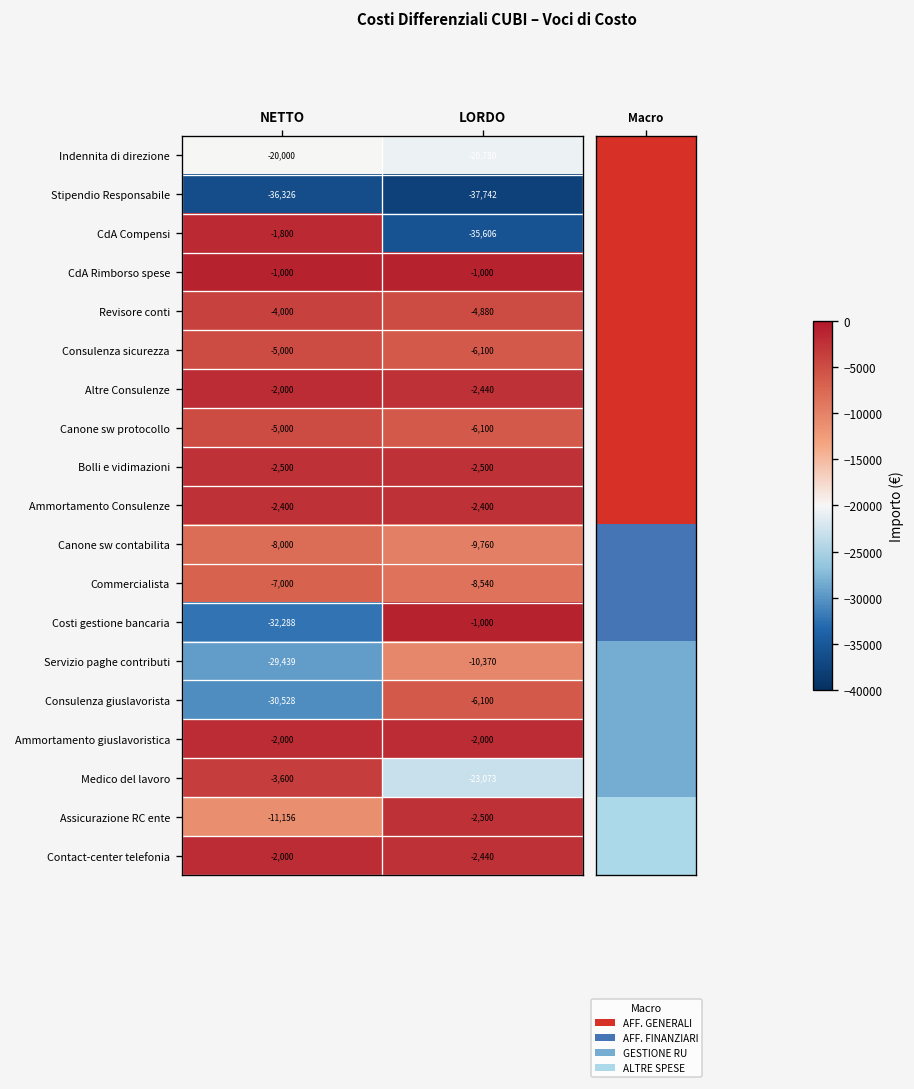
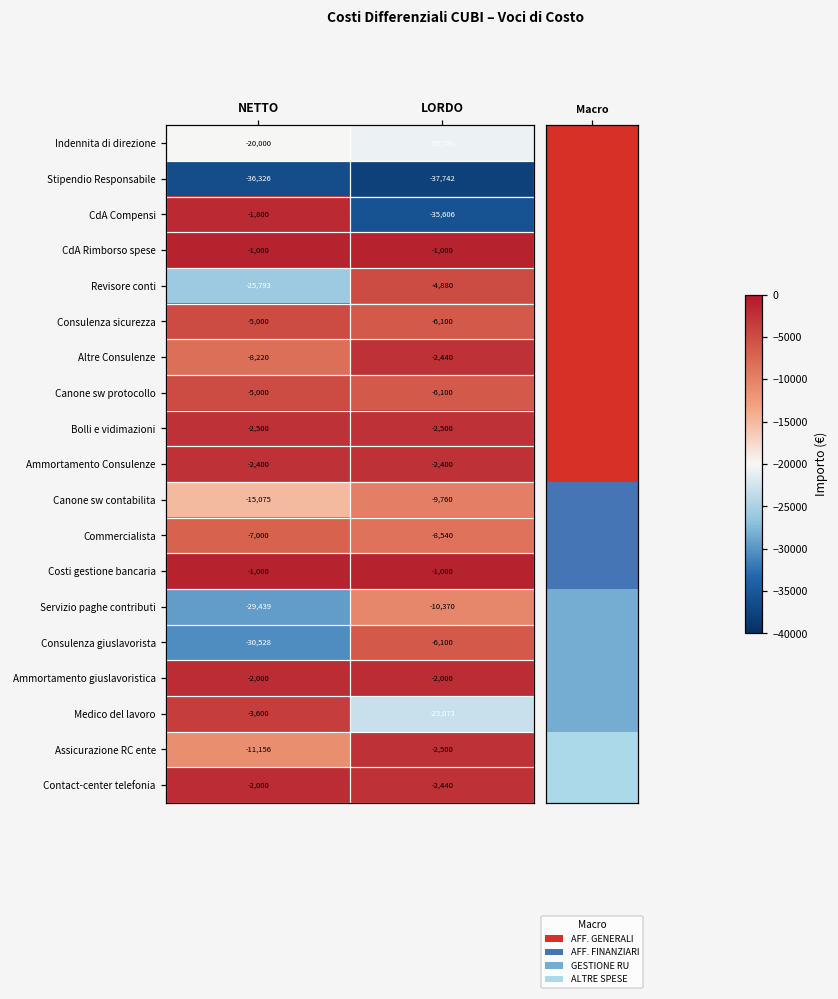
Revisore conti, NETTO: -4,000 -> -25,793
Altre Consulenze, NETTO: -2,000 -> -8,220
Canone sw contabilita, NETTO: -8,000 -> -15,075
Costi gestione bancaria, NETTO: -32,288 -> -1,000
